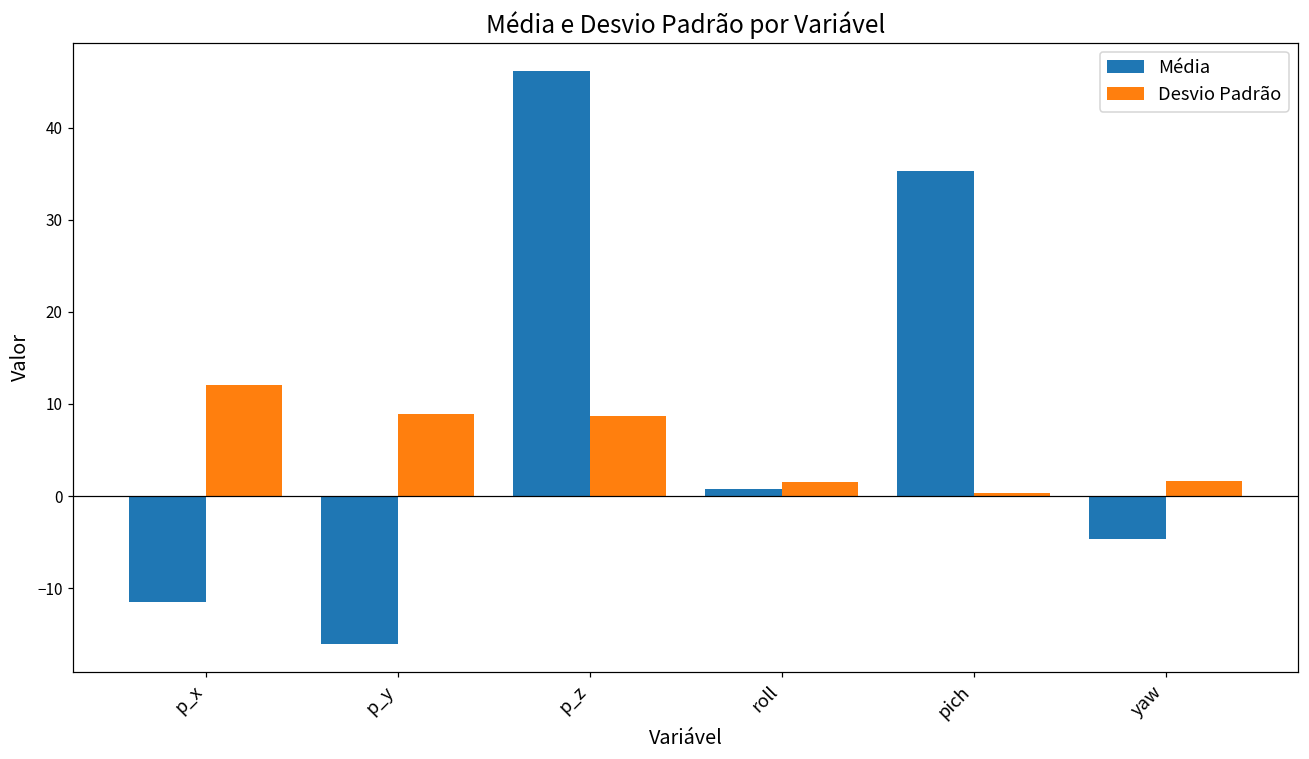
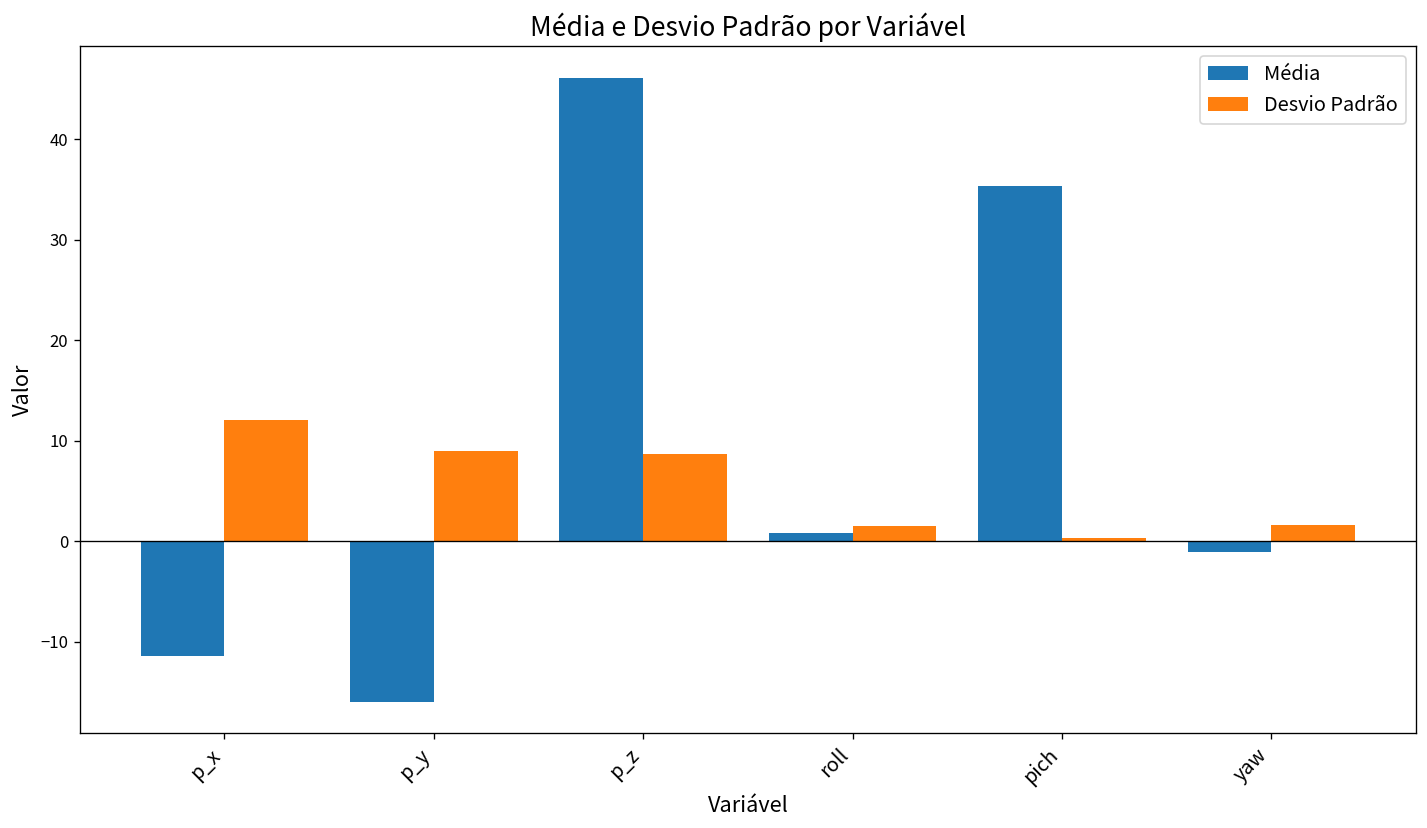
Média, yaw: -5 -> -1
